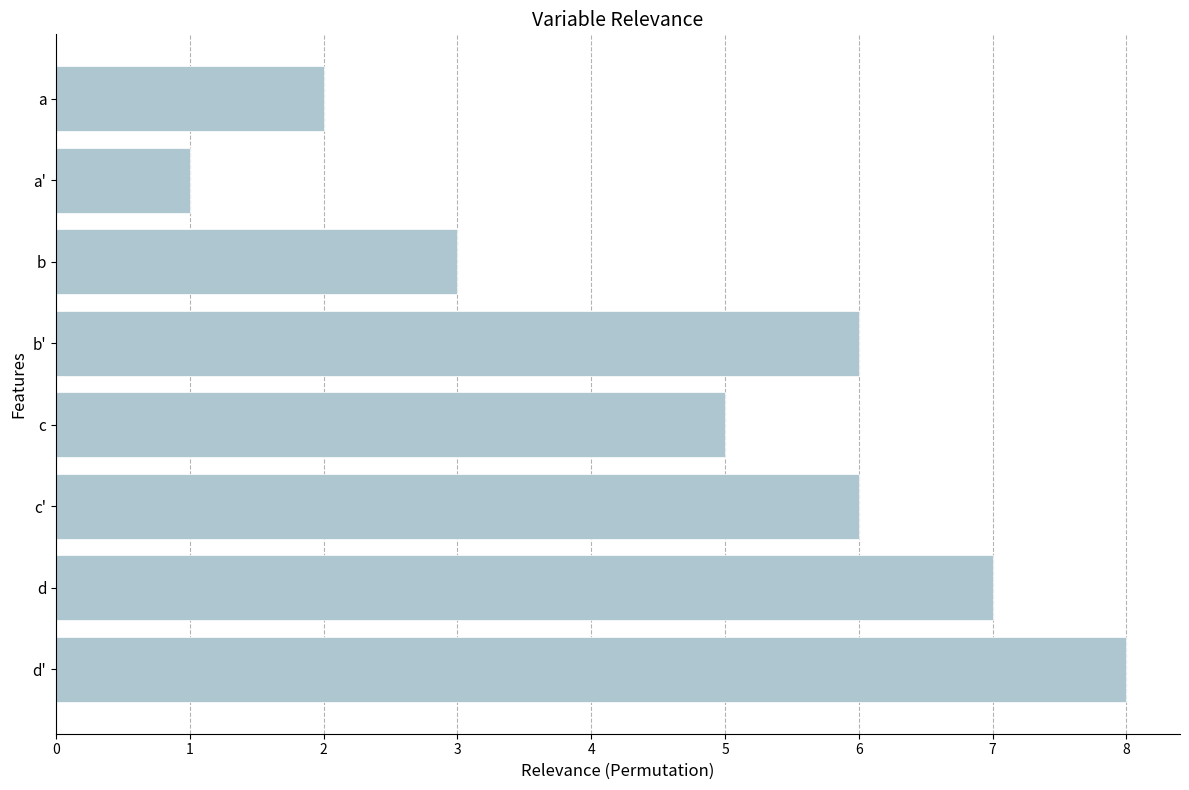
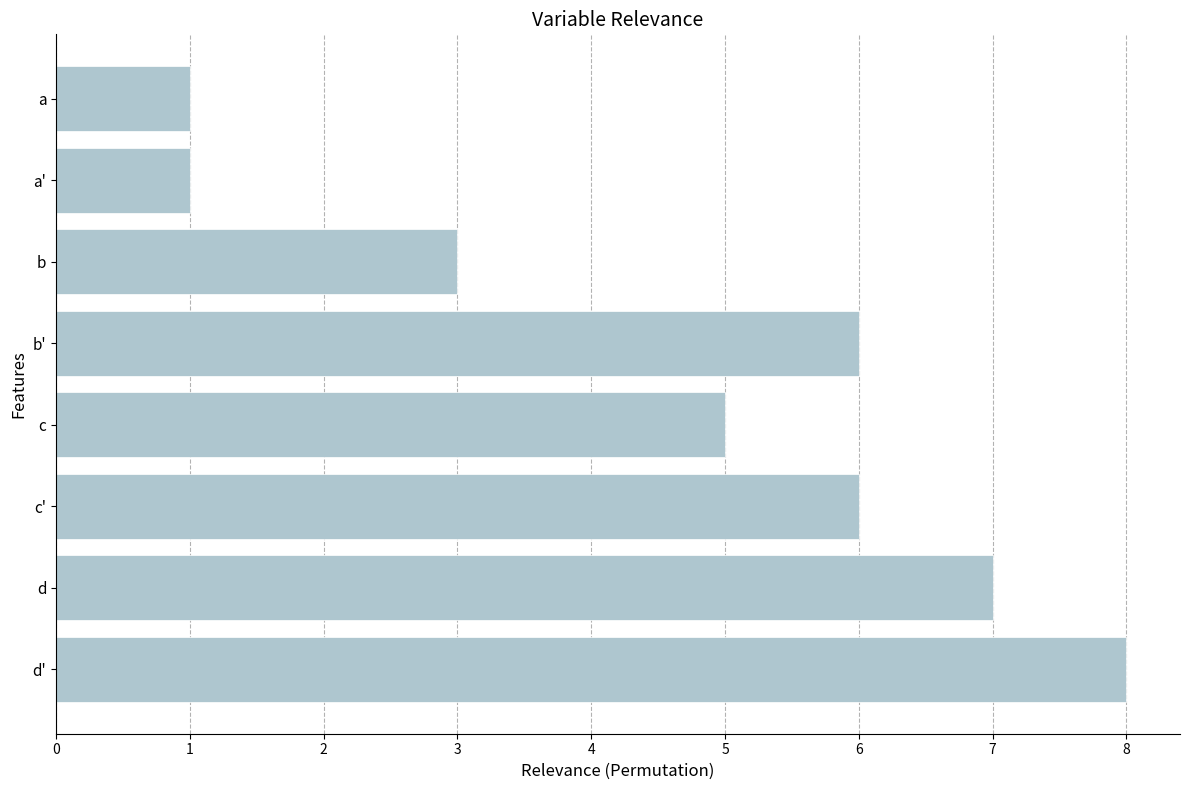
a: 2 -> 1
